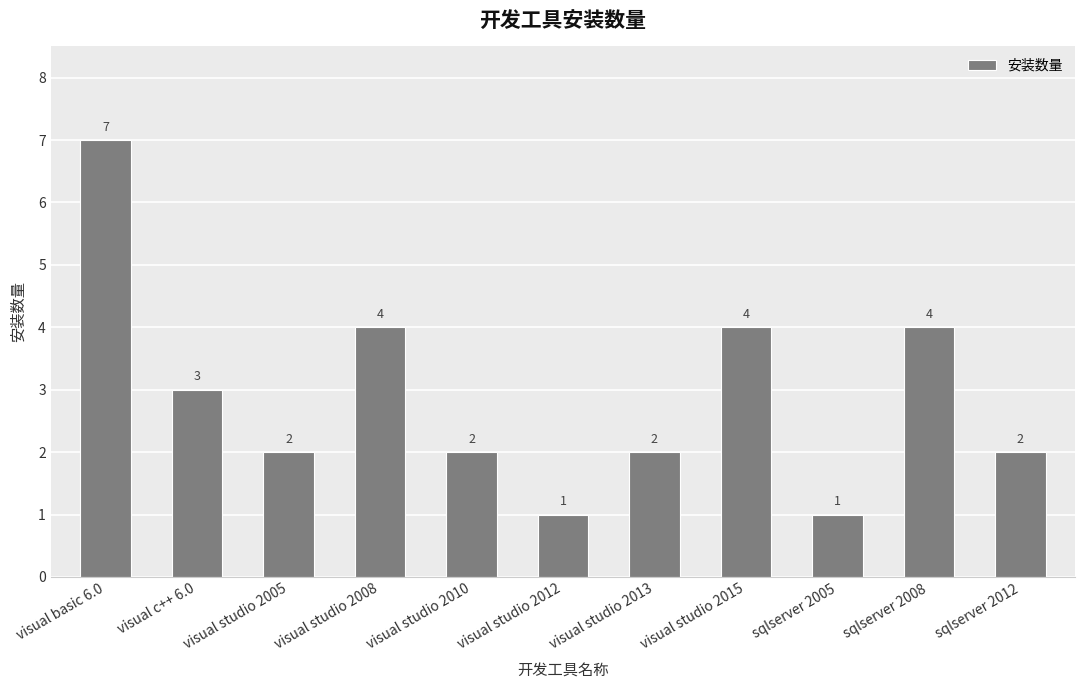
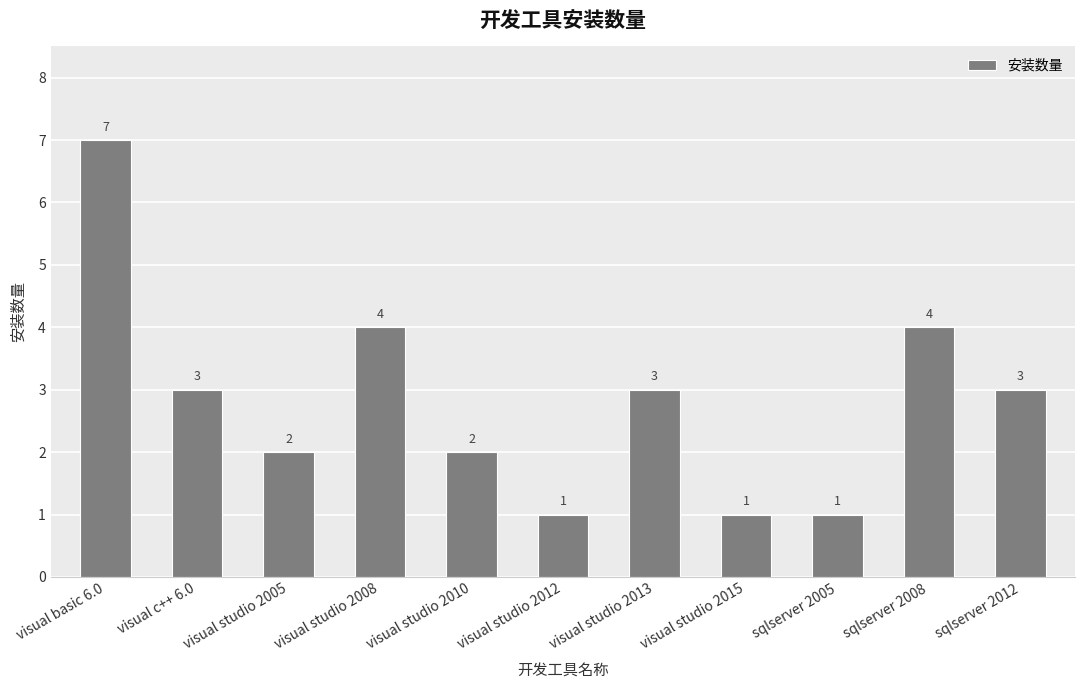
visual studio 2013: 2 -> 3
visual studio 2015: 4 -> 1
sqlserver 2012: 2 -> 3
